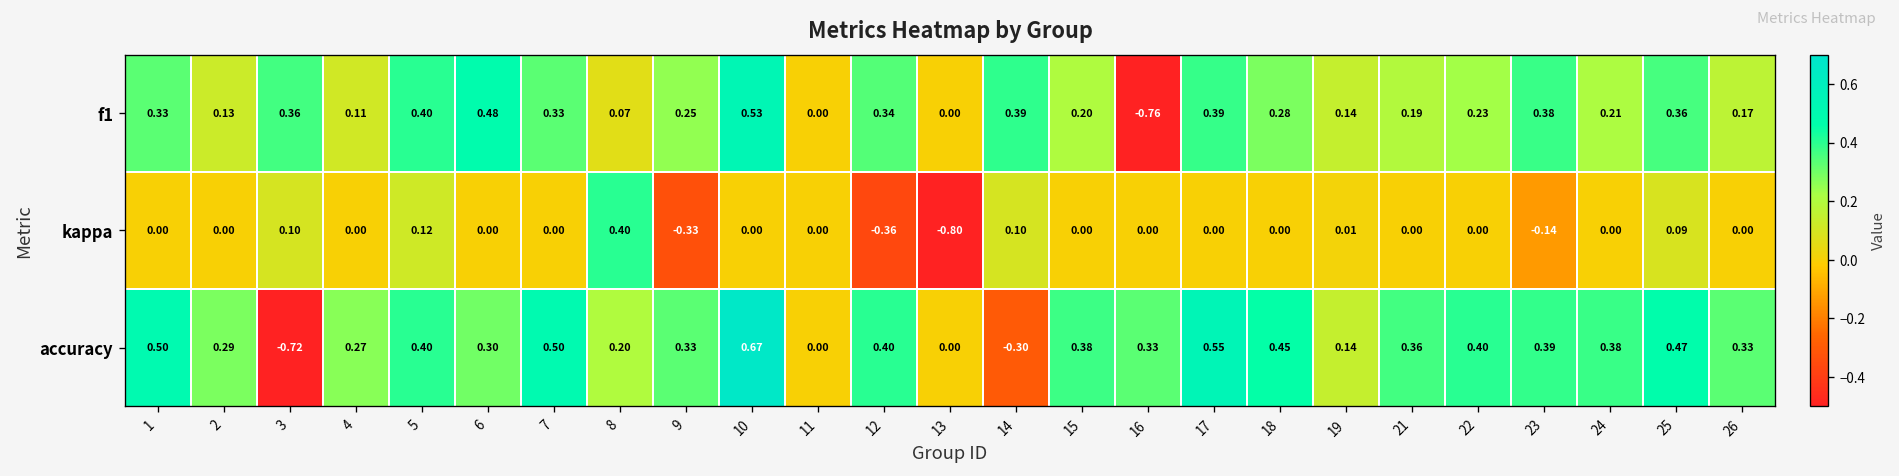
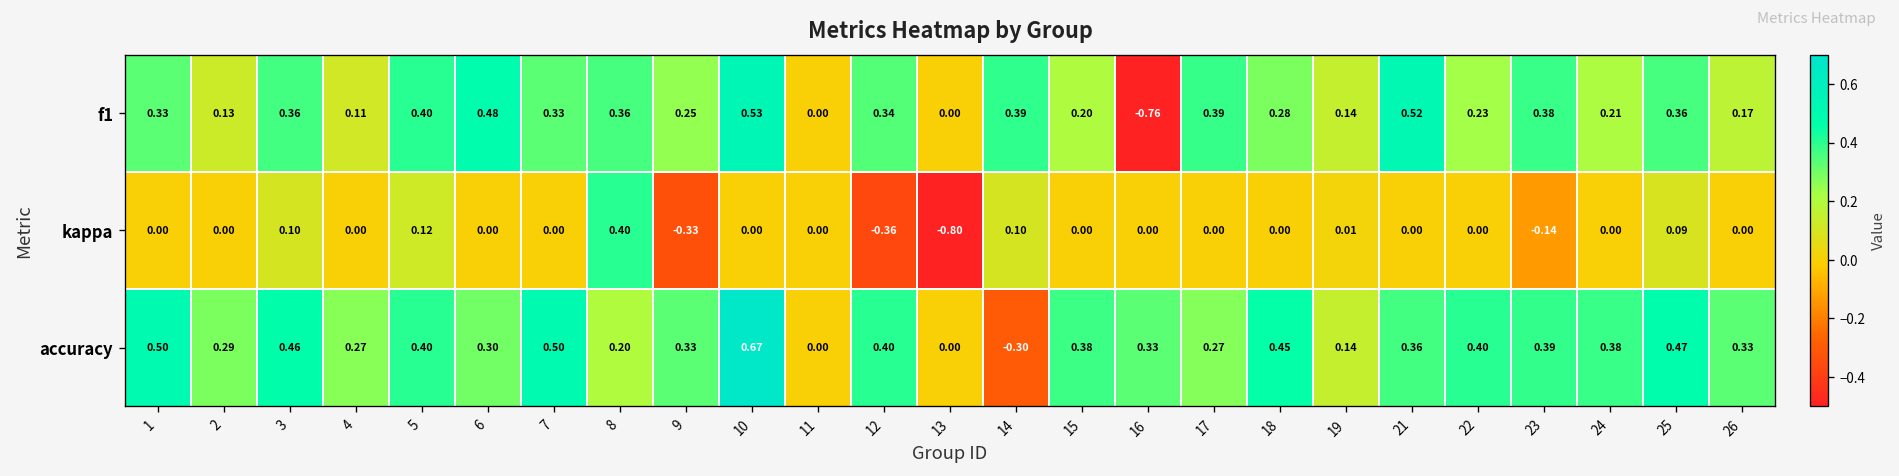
f1, 8: 0.07 -> 0.36
f1, 21: 0.19 -> 0.52
accuracy, 3: -0.72 -> 0.46
accuracy, 17: 0.55 -> 0.27
